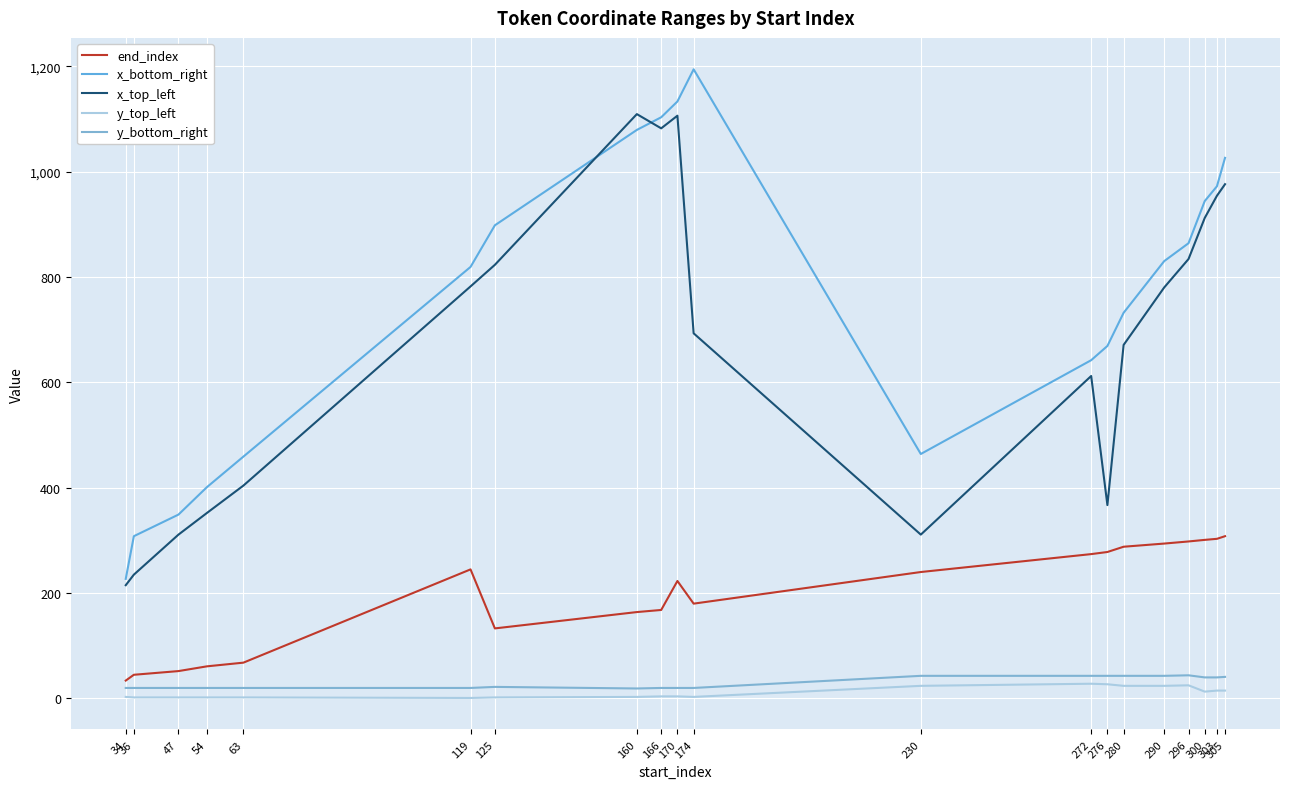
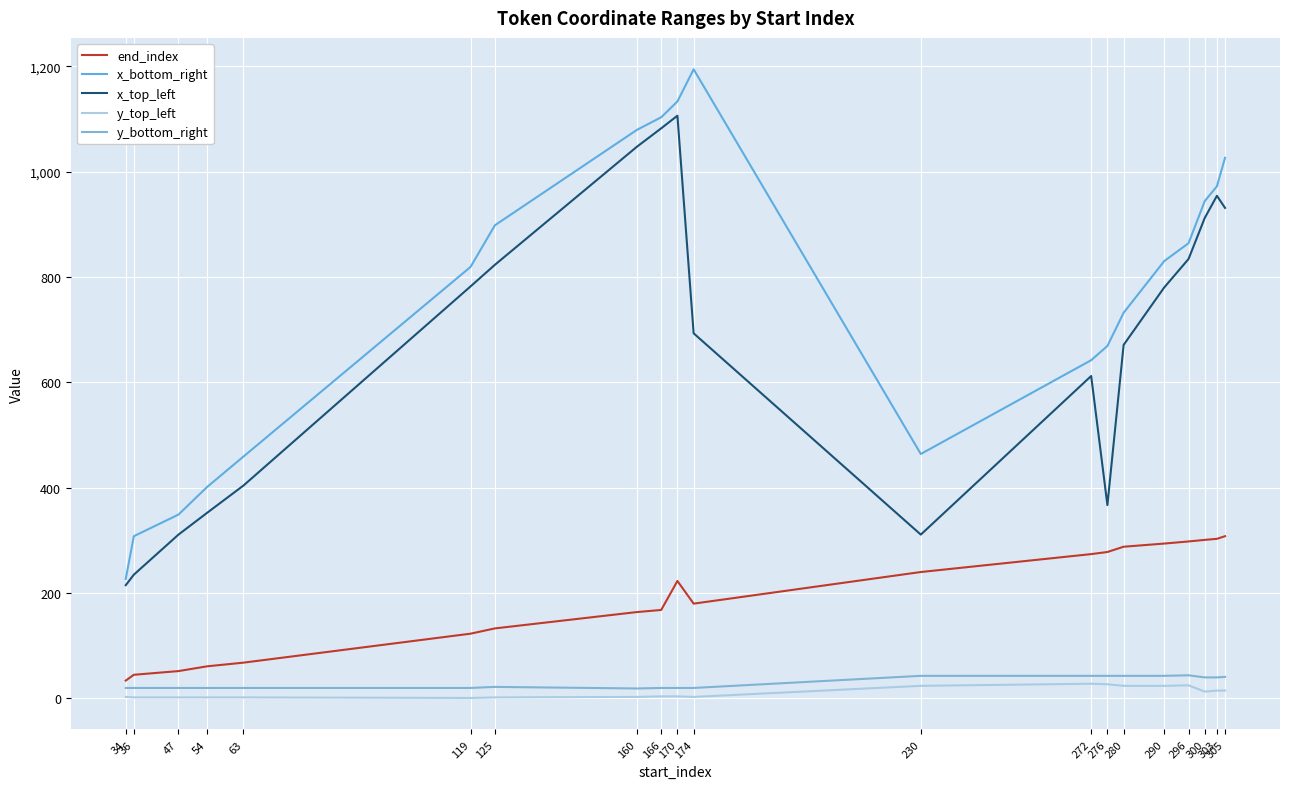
end_index, 119: 250 -> 120
x_top_left, 160: 1,110 -> 1,050
x_top_left, 305: 980 -> 930
